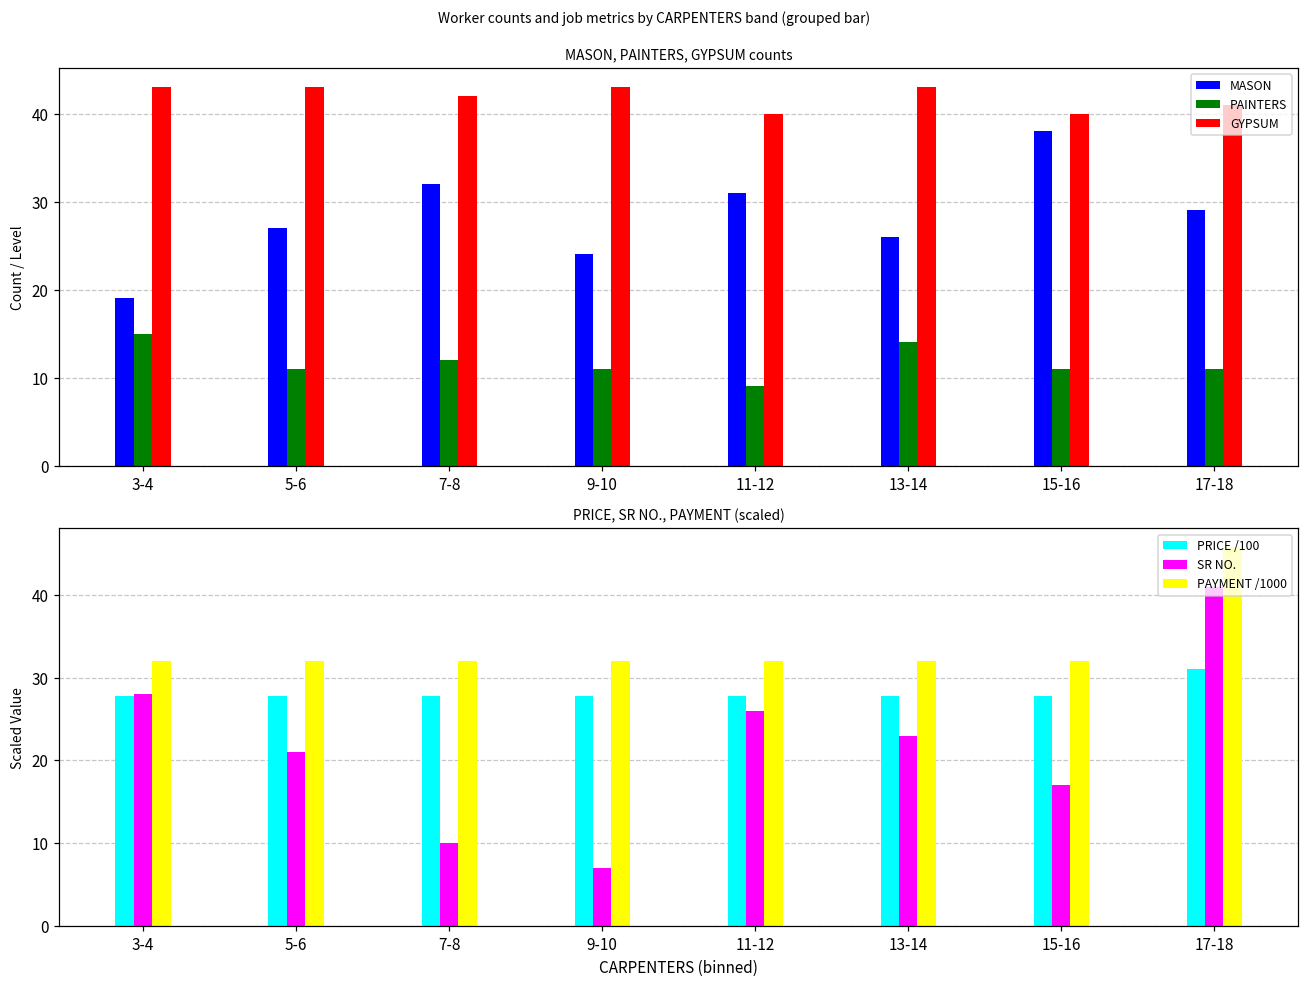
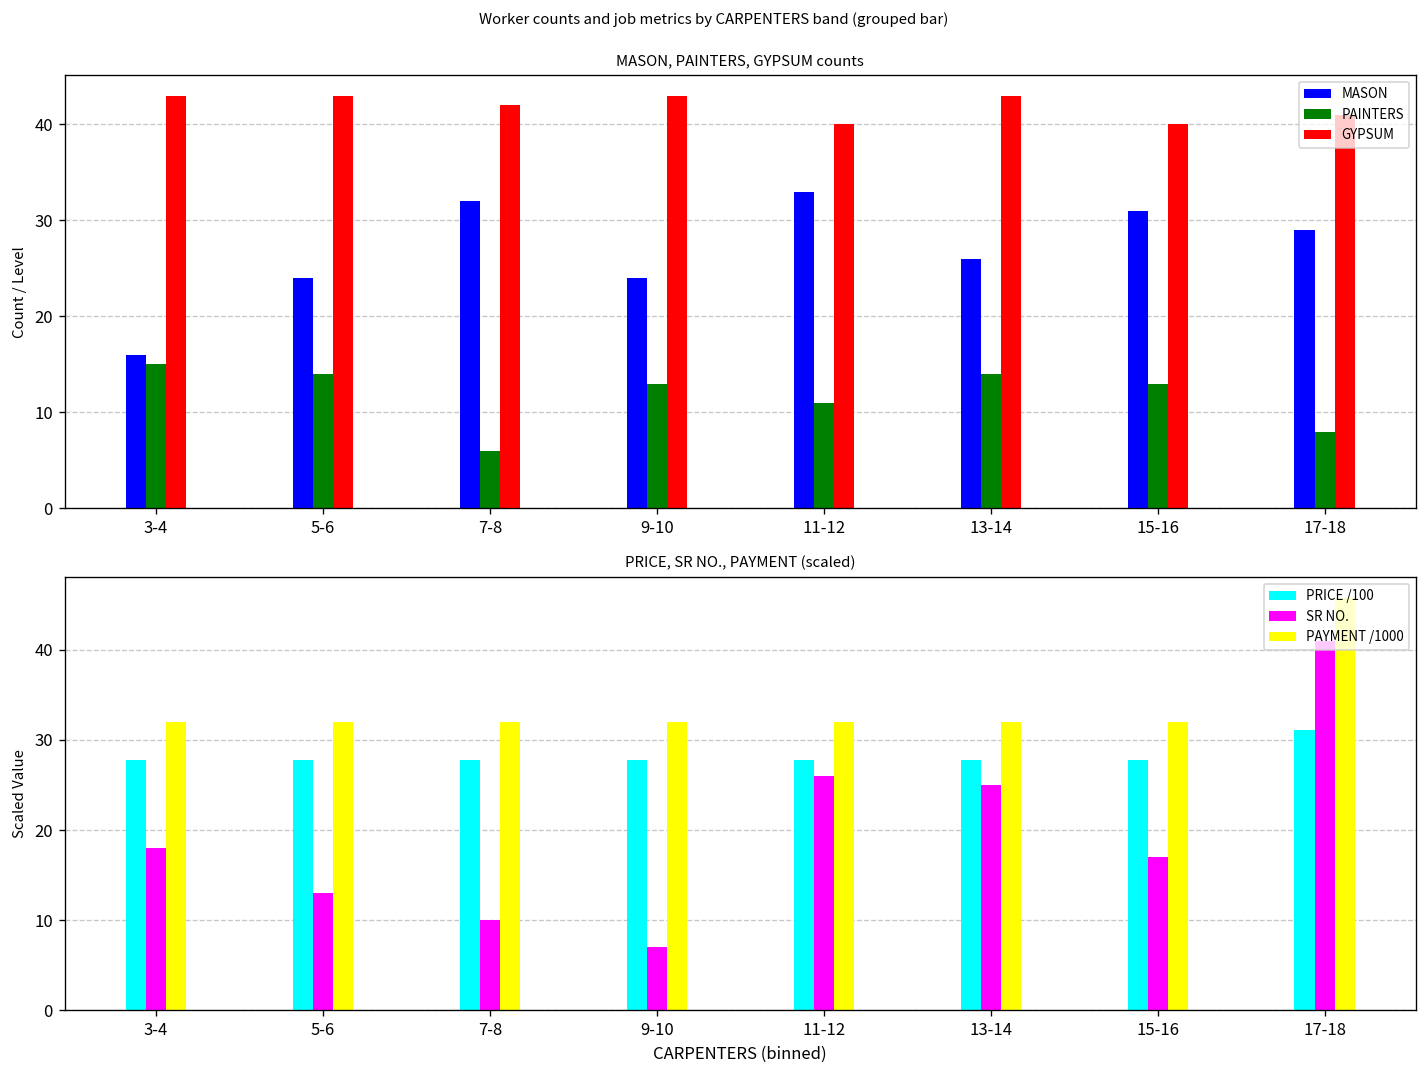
MASON, PAINTERS, GYPSUM counts, MASON, 3-4: 19 -> 16
MASON, PAINTERS, GYPSUM counts, MASON, 5-6: 27 -> 24
MASON, PAINTERS, GYPSUM counts, PAINTERS, 5-6: 11 -> 14
MASON, PAINTERS, GYPSUM counts, PAINTERS, 7-8: 12 -> 6
MASON, PAINTERS, GYPSUM counts, PAINTERS, 9-10: 11 -> 13
MASON, PAINTERS, GYPSUM counts, MASON, 11-12: 31 -> 33
MASON, PAINTERS, GYPSUM counts, PAINTERS, 11-12: 9 -> 11
MASON, PAINTERS, GYPSUM counts, MASON, 15-16: 38 -> 31
MASON, PAINTERS, GYPSUM counts, PAINTERS, 15-16: 11 -> 13
MASON, PAINTERS, GYPSUM counts, PAINTERS, 17-18: 11 -> 8
PRICE, SR NO., PAYMENT (scaled), SR NO., 3-4: 28 -> 18
PRICE, SR NO., PAYMENT (scaled), SR NO., 5-6: 21 -> 13
PRICE, SR NO., PAYMENT (scaled), SR NO., 13-14: 23 -> 25
